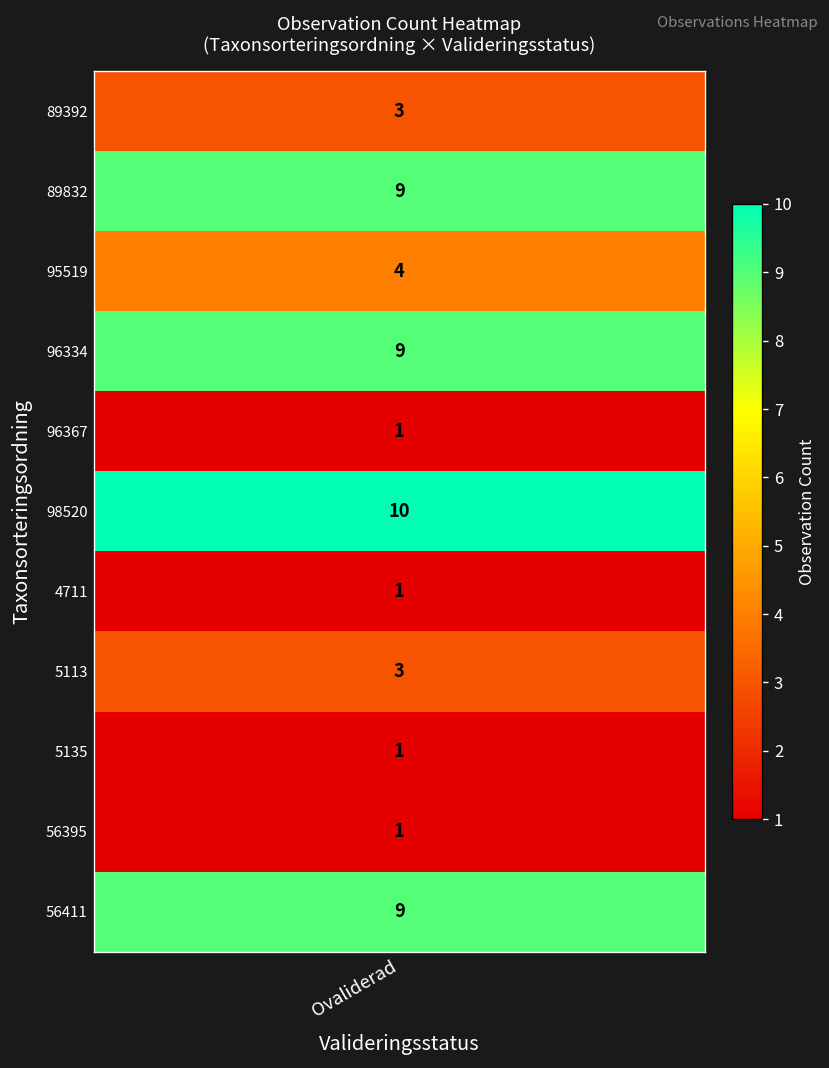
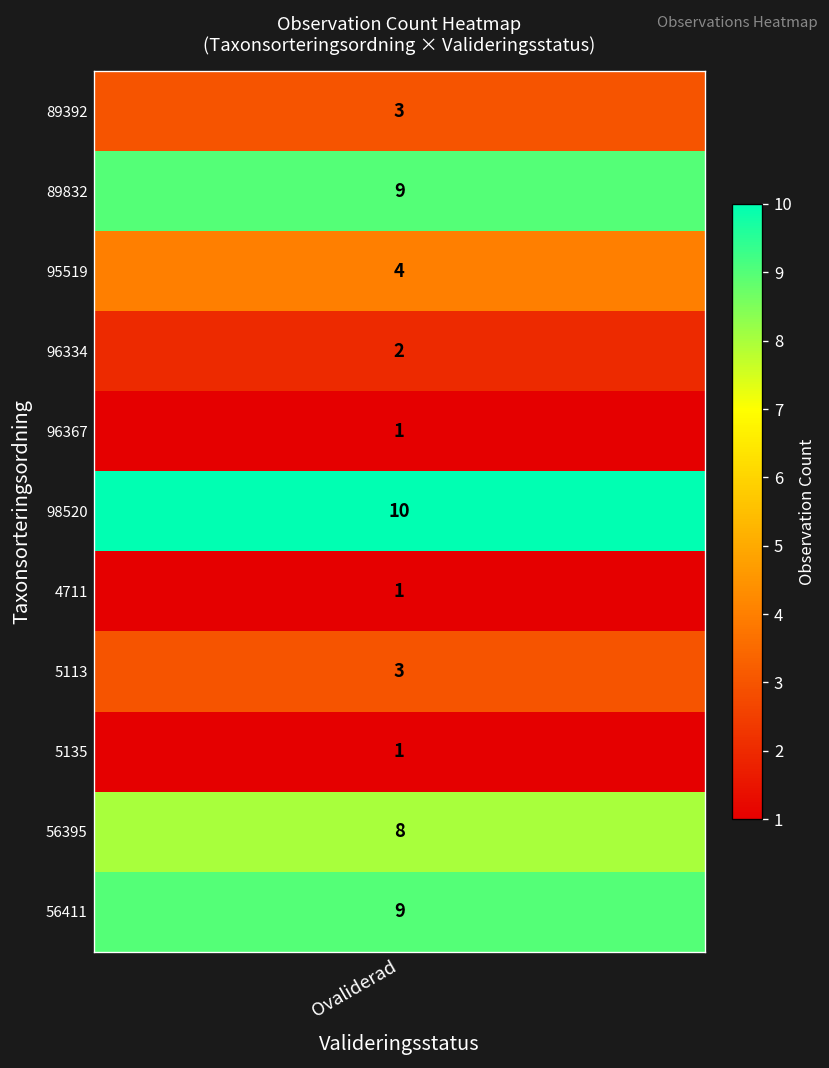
96334, Ovaliderad: 9 -> 2
56395, Ovaliderad: 1 -> 8
